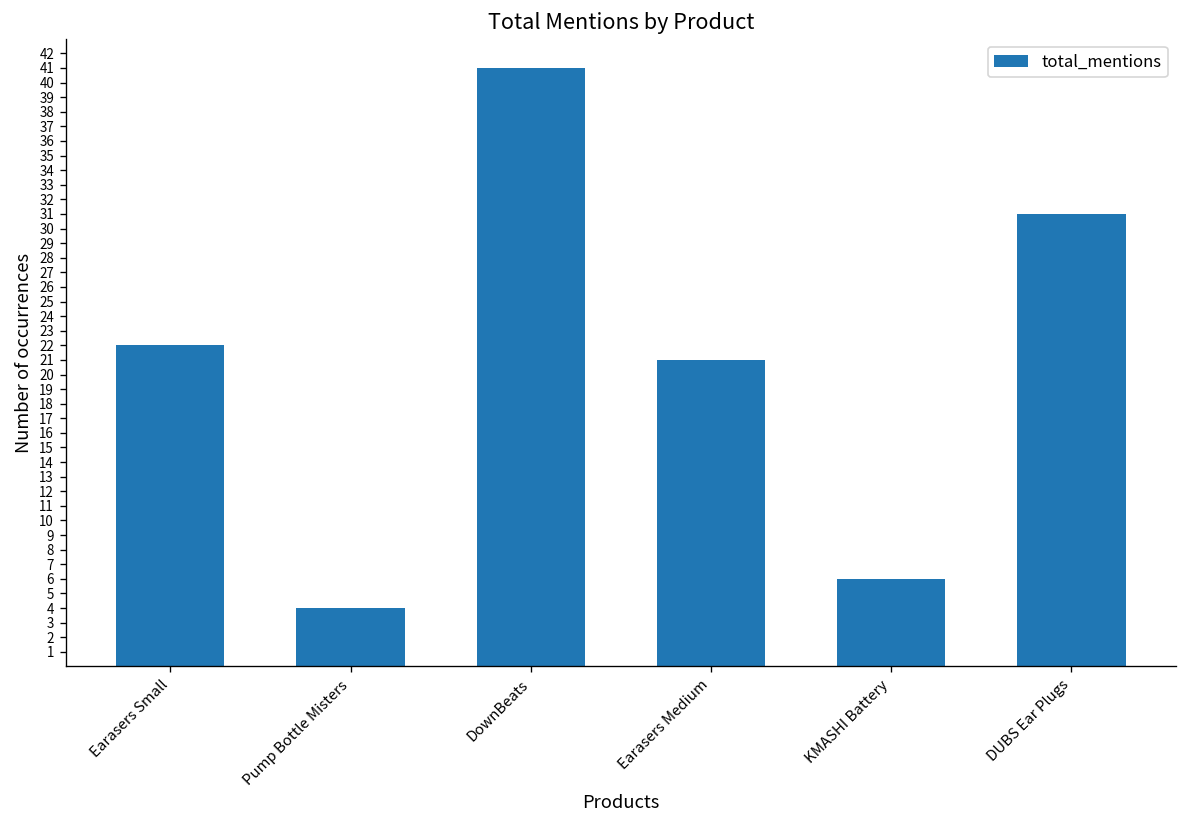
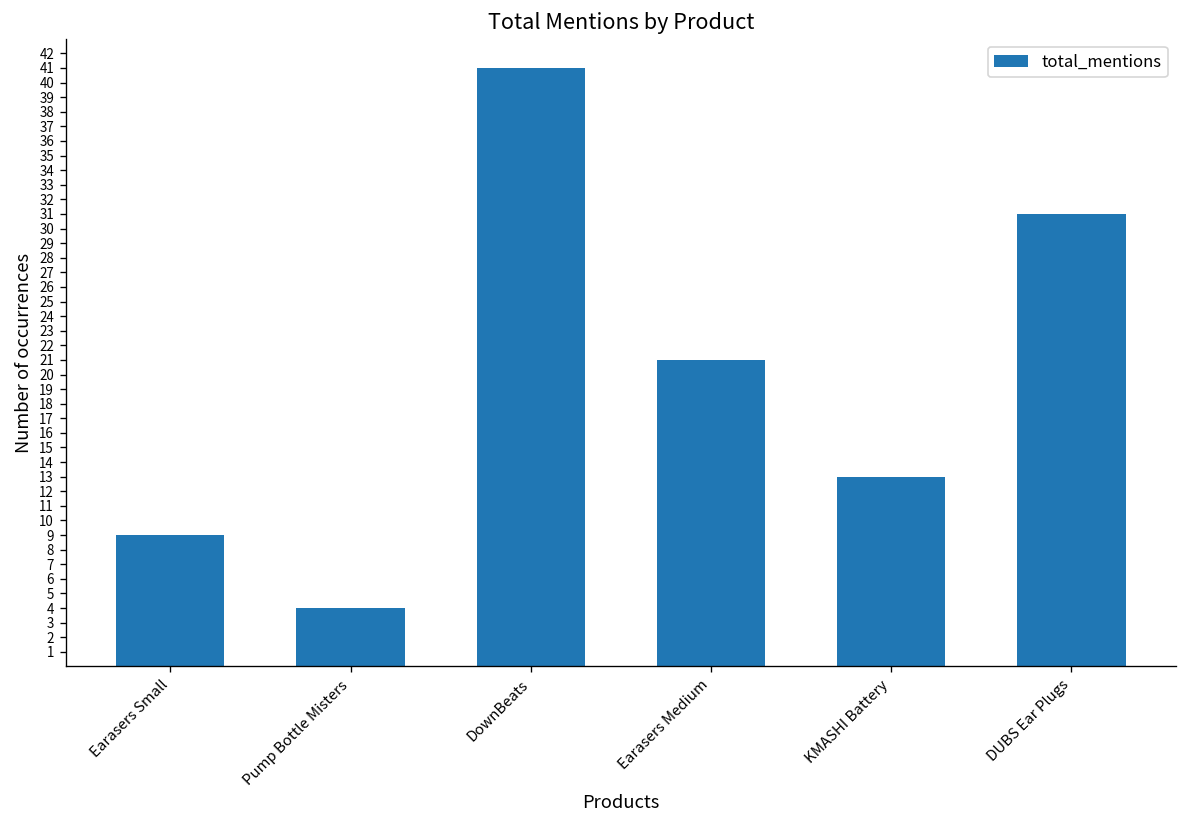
Earasers Small: 22 -> 9
KMASHI Battery: 6 -> 13
